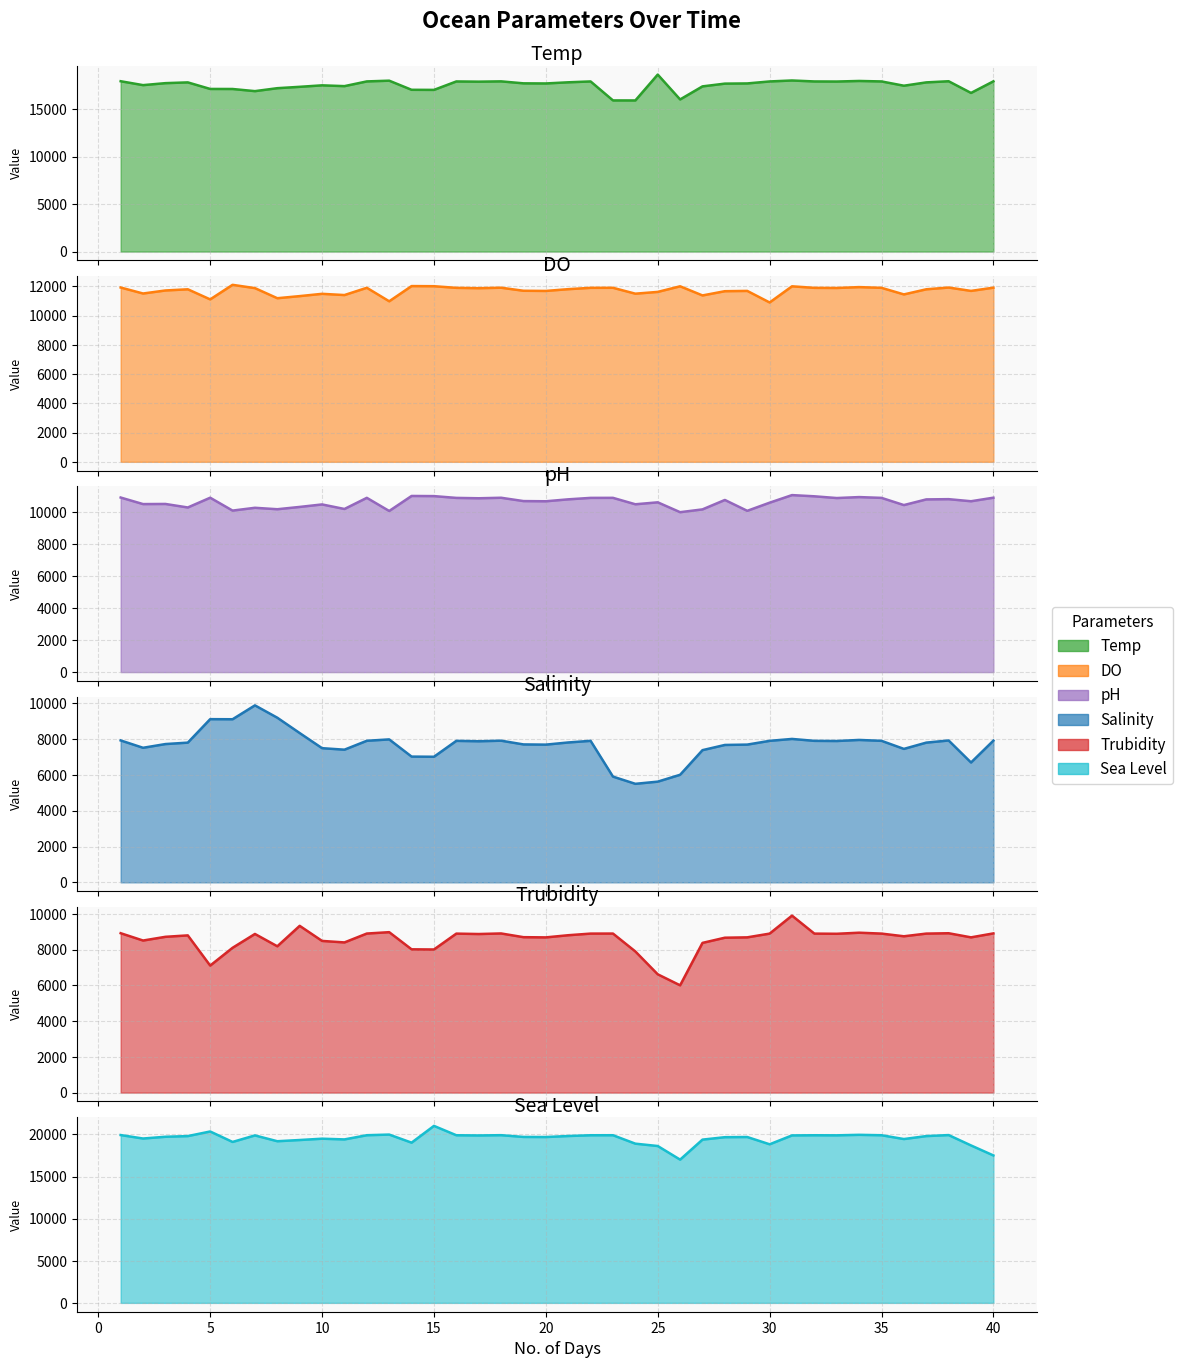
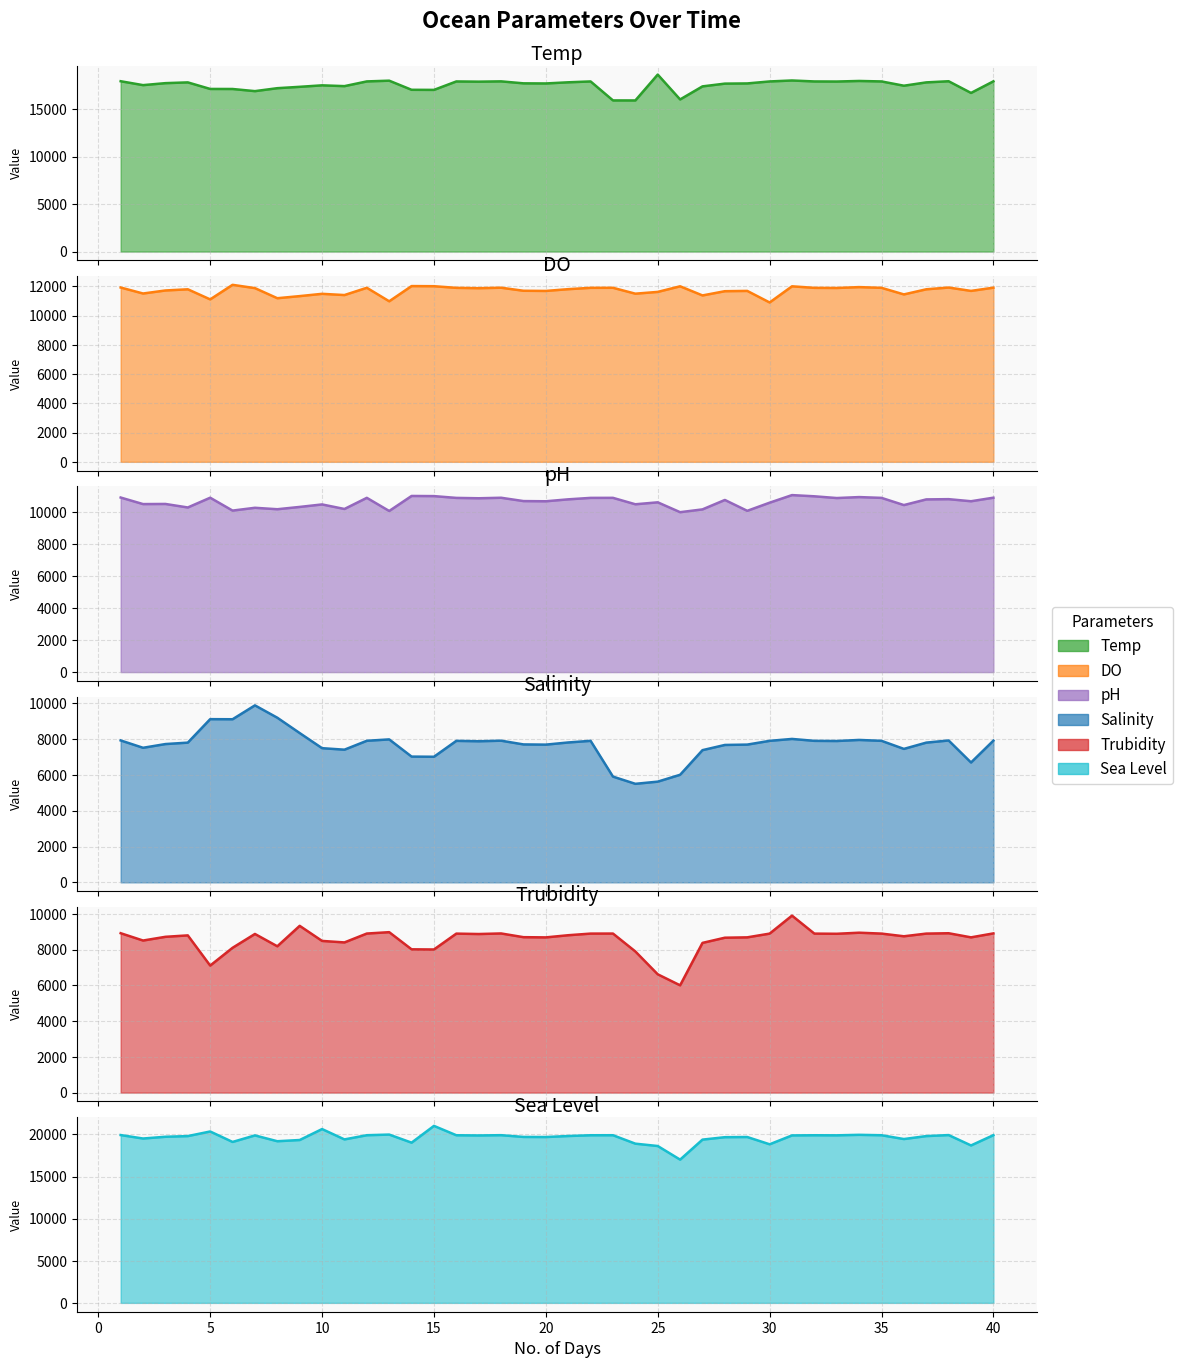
Sea Level, 10: 19000 -> 21000
Sea Level, 40: 18000 -> 20000
